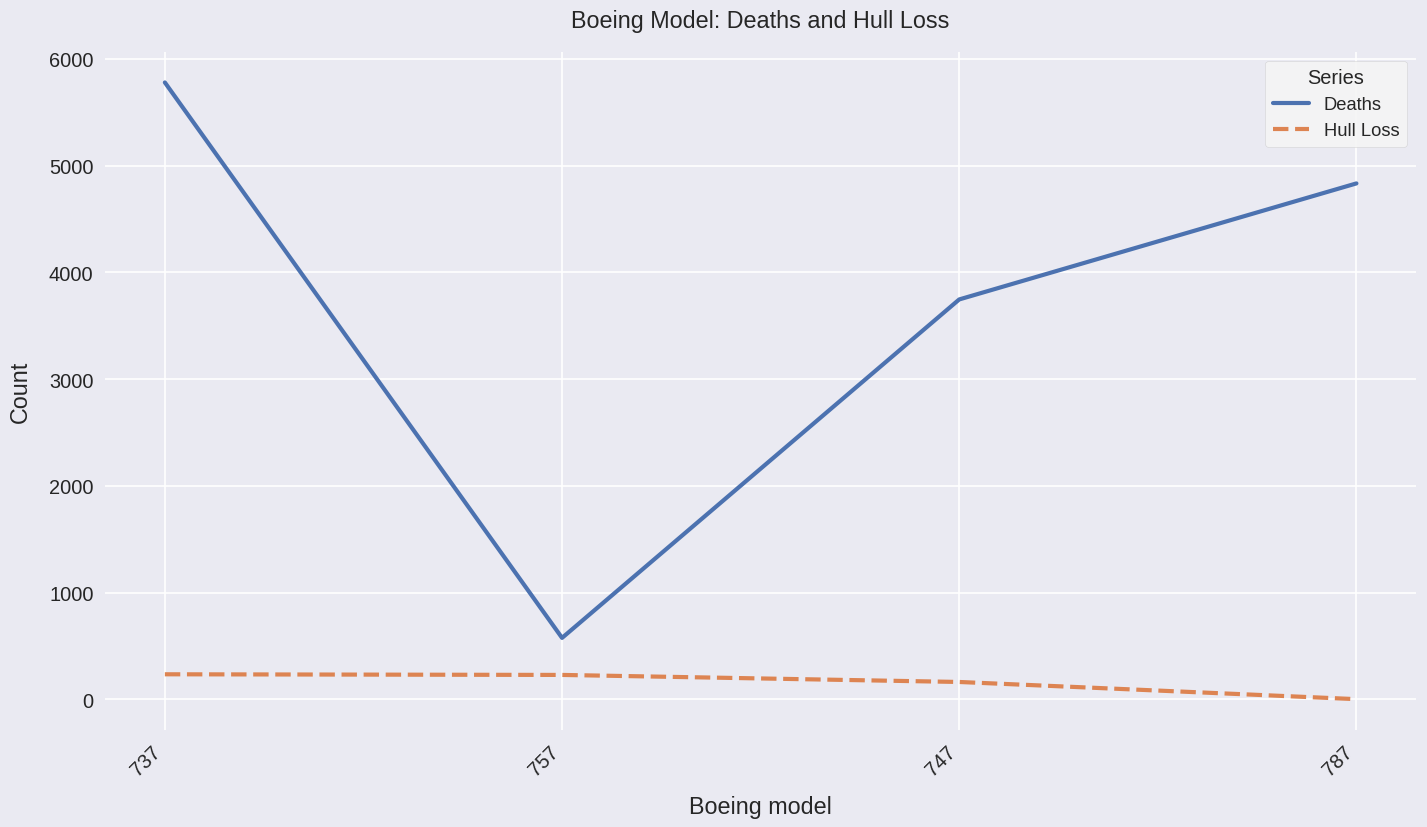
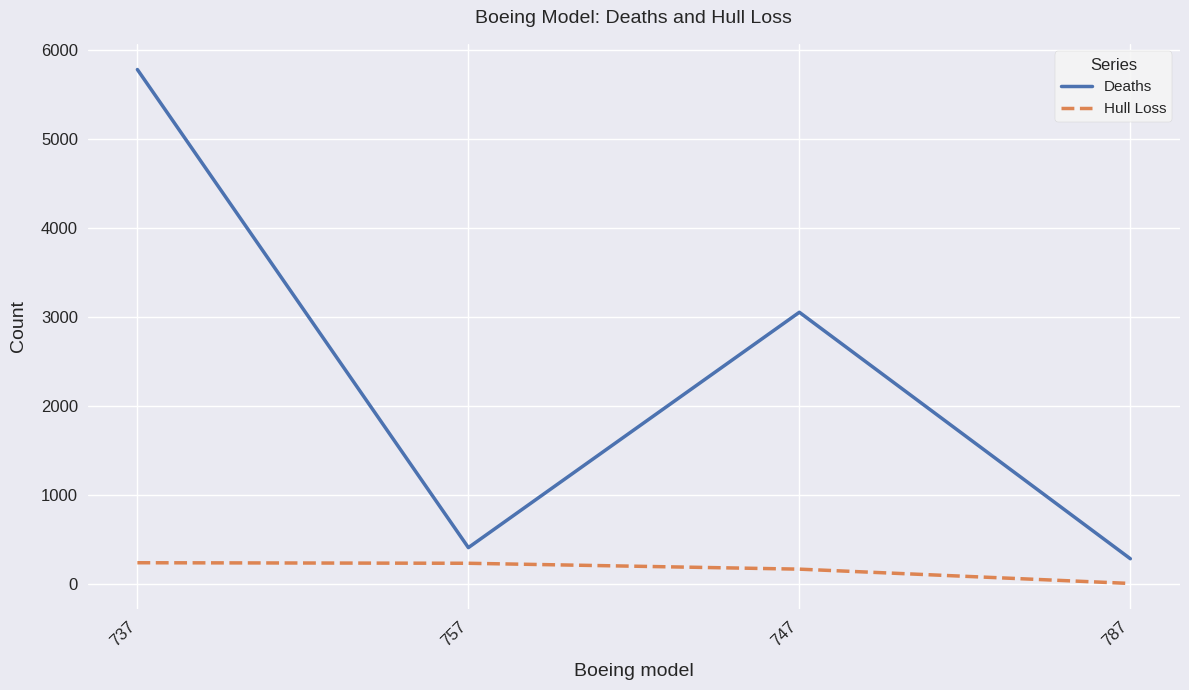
Deaths, 757: 600 -> 400
Deaths, 747: 3700 -> 3100
Deaths, 787: 4800 -> 300
